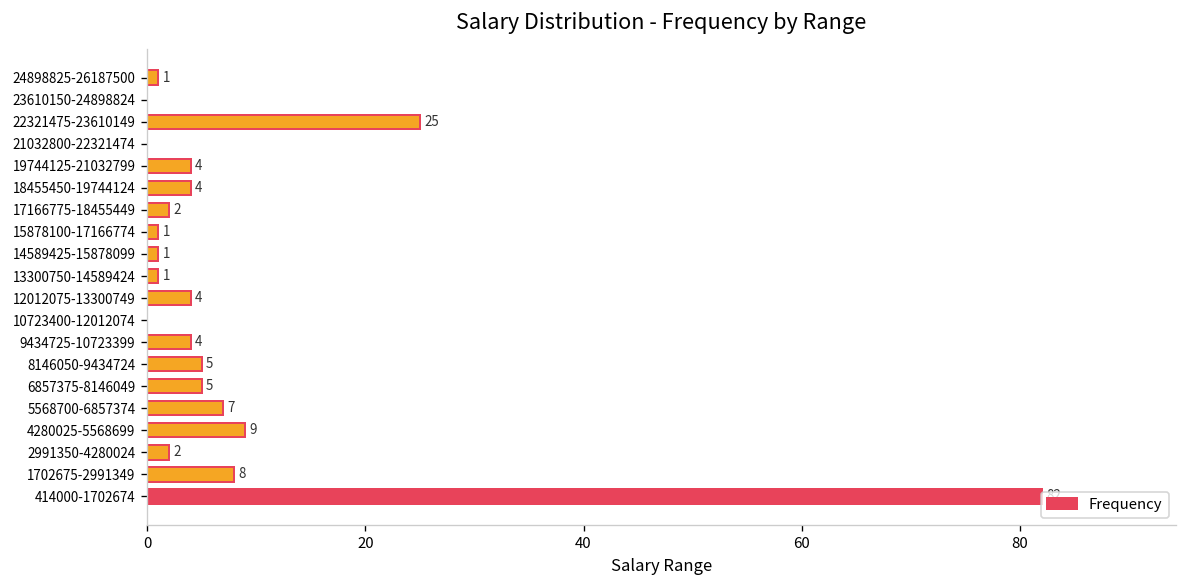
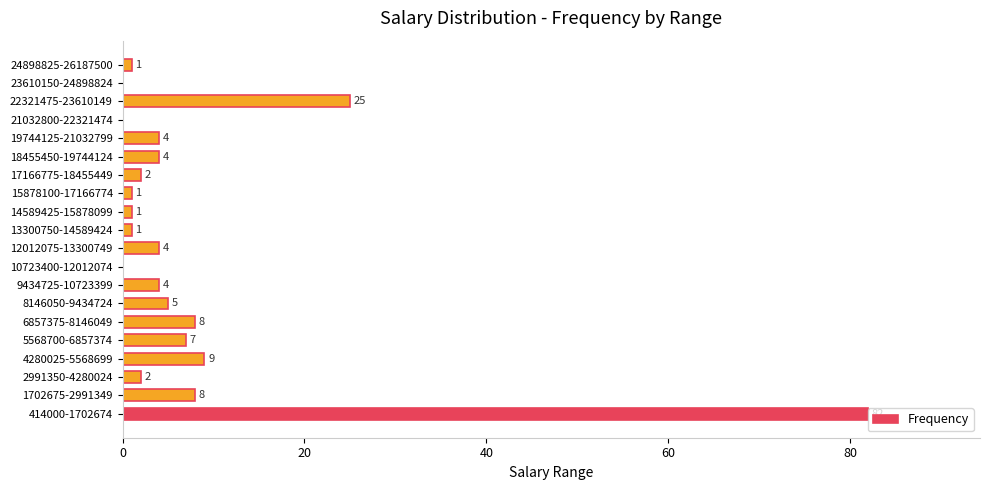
6857375-8146049: 5 -> 8
